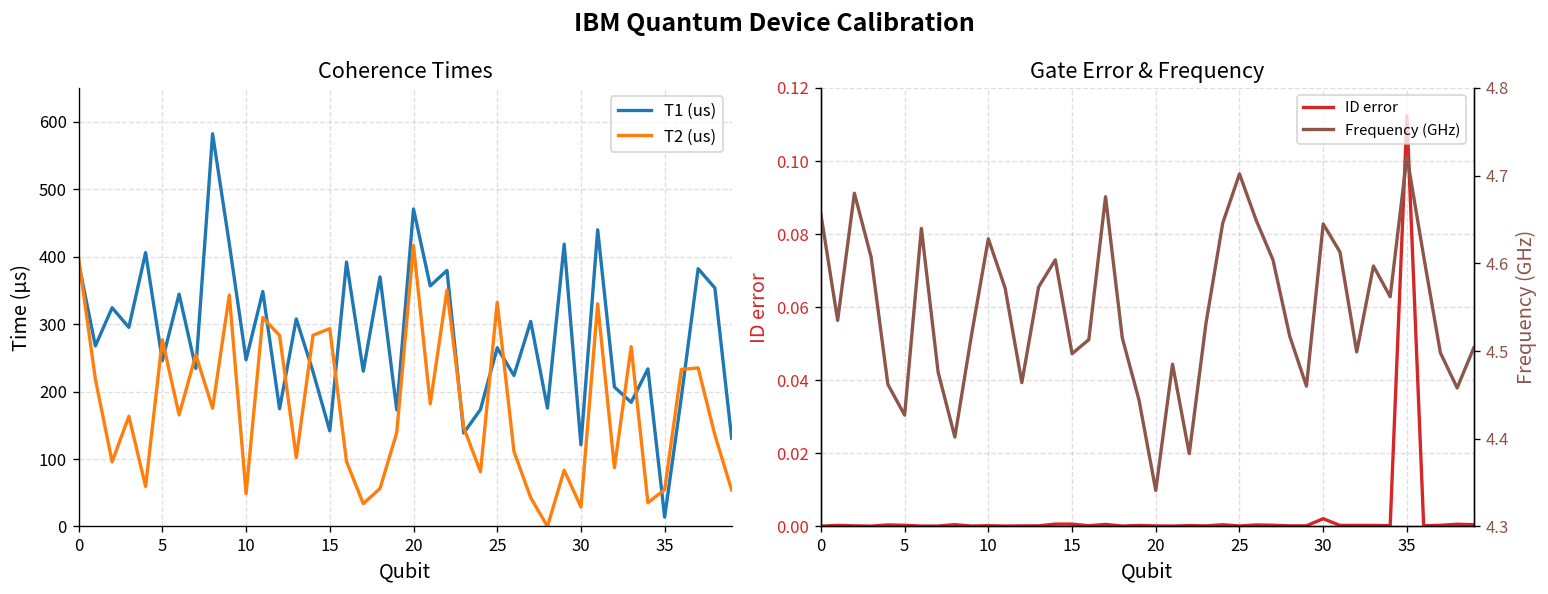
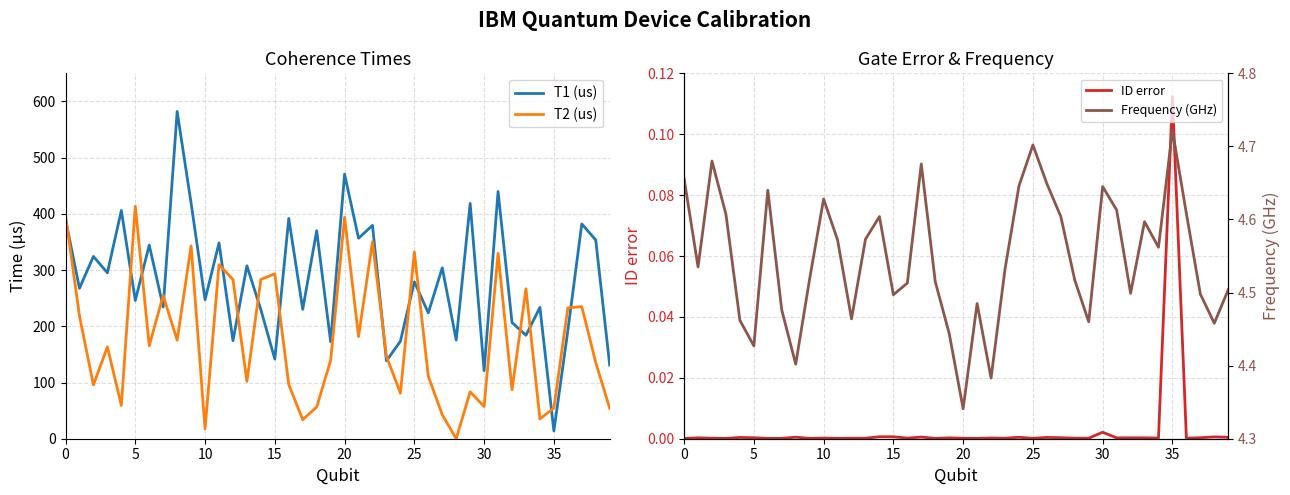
Coherence Times, T2 (us), 5: 280 -> 410
Coherence Times, T2 (us), 10: 50 -> 20
Coherence Times, T2 (us), 20: 420 -> 390
Coherence Times, T1 (us), 25: 260 -> 280
Coherence Times, T2 (us), 30: 30 -> 60
